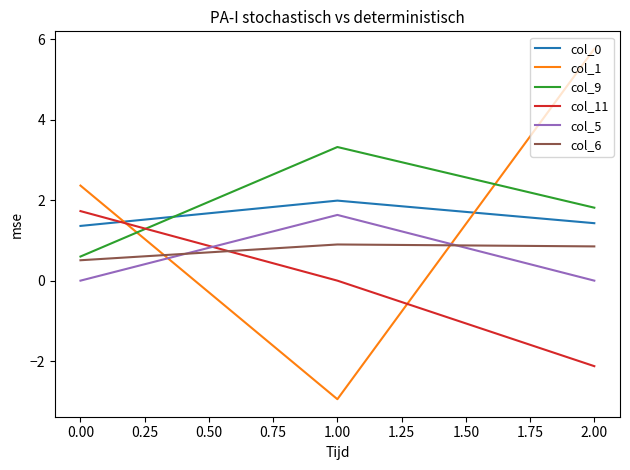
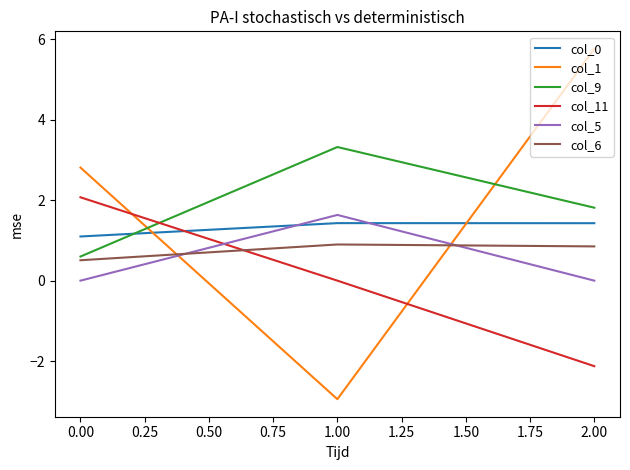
col_0, 0.00: 1.4 -> 1.1
col_1, 0.00: 2.4 -> 2.8
col_11, 0.00: 1.7 -> 2.1
col_0, 1.00: 2.0 -> 1.4
